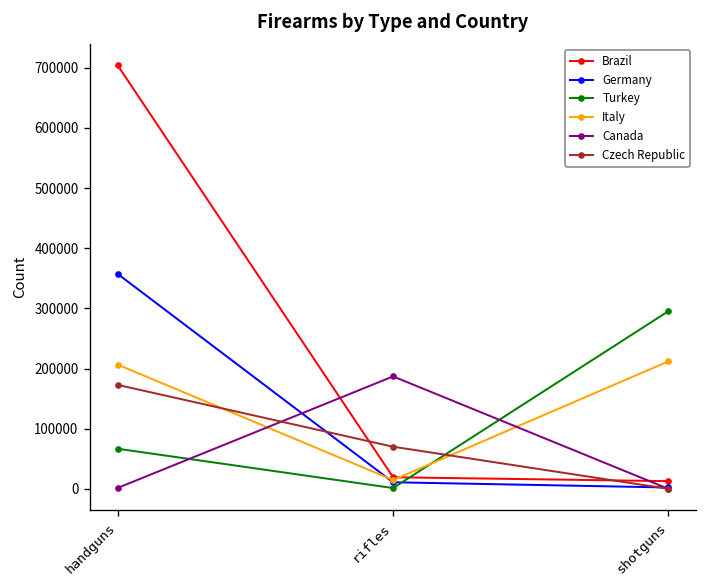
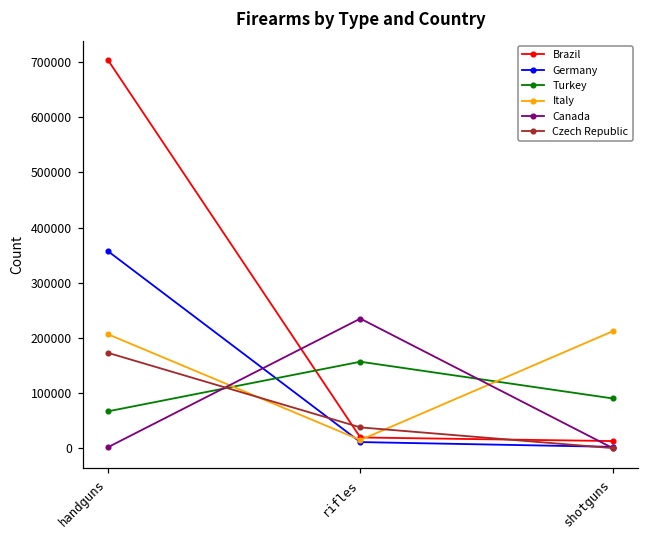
Turkey, rifles: 0 -> 160000
Canada, rifles: 190000 -> 230000
Czech Republic, rifles: 70000 -> 40000
Turkey, shotguns: 300000 -> 90000
